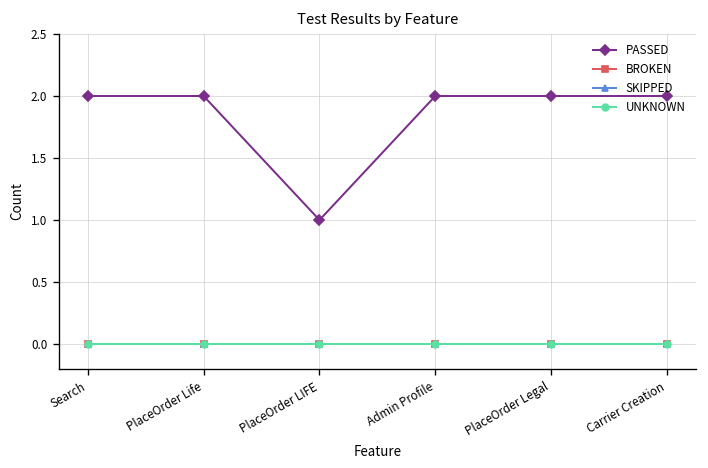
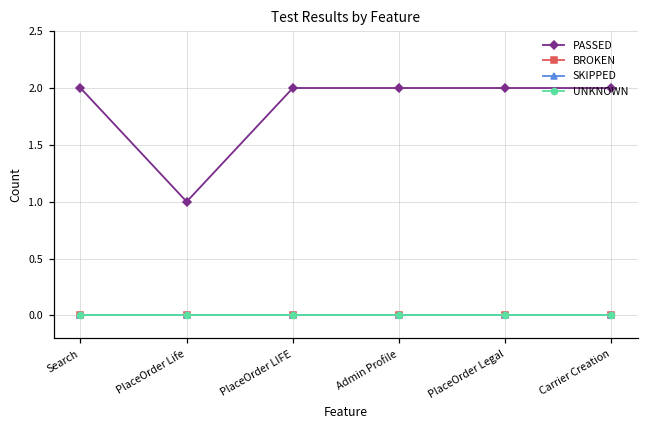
PASSED, PlaceOrder Life: 2 -> 1
PASSED, PlaceOrder LIFE: 1 -> 2
